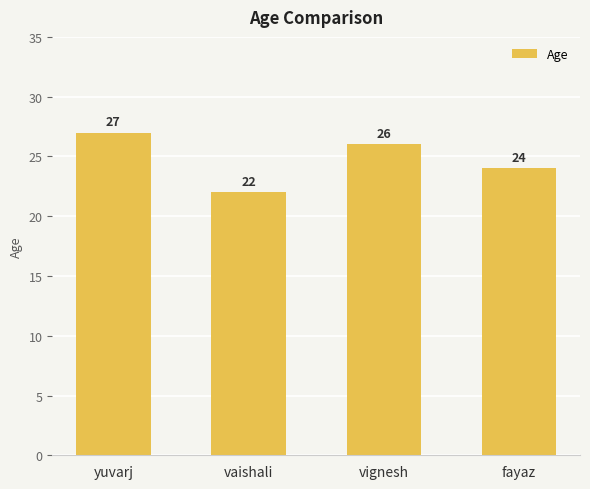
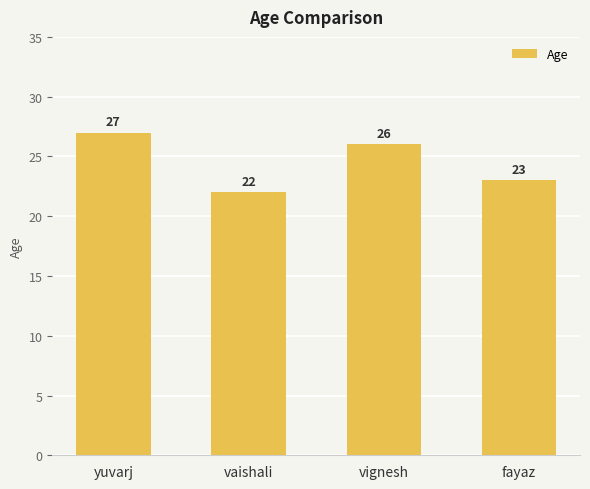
fayaz: 24 -> 23
